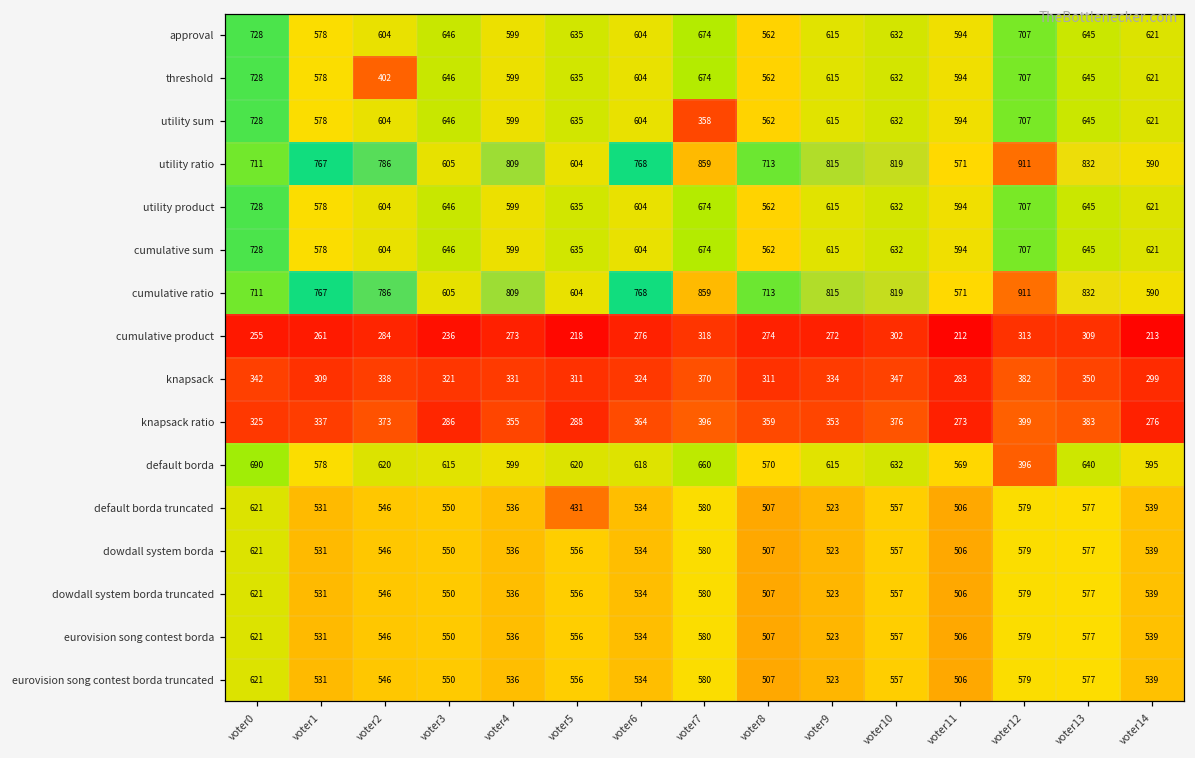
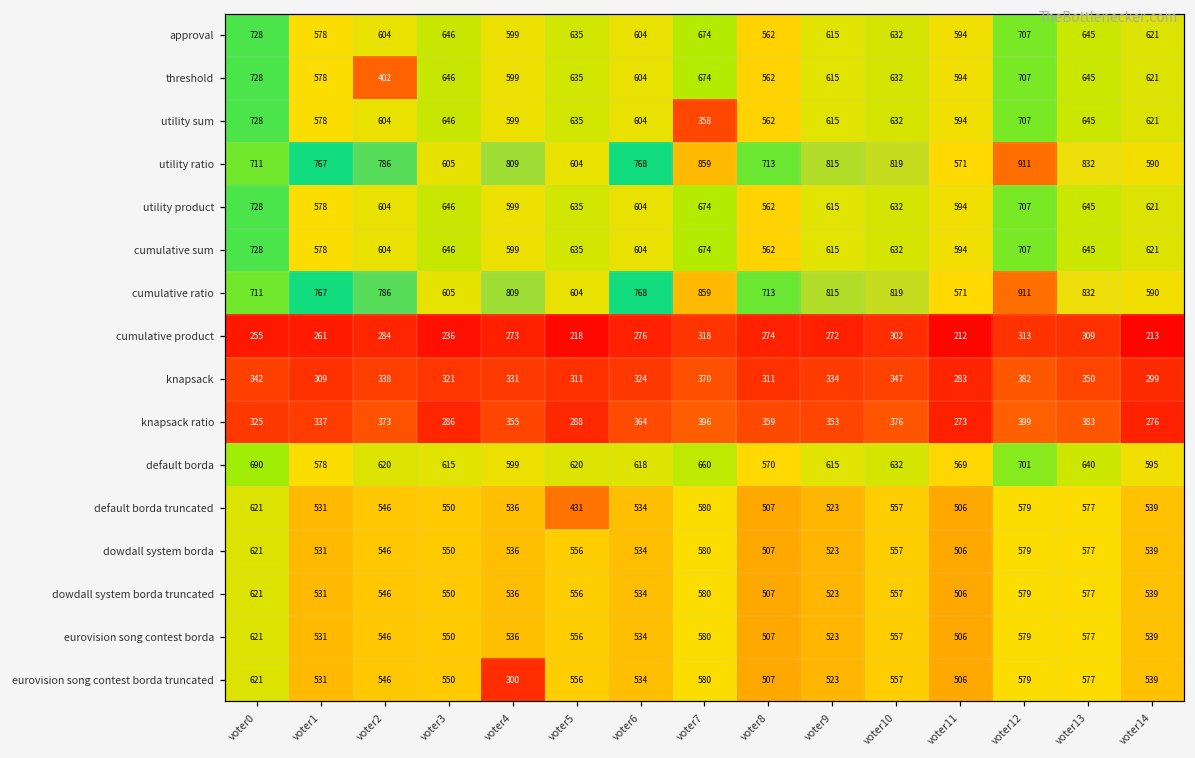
default borda, voter12: 396 -> 701
eurovision song contest borda truncated, voter4: 536 -> 300
